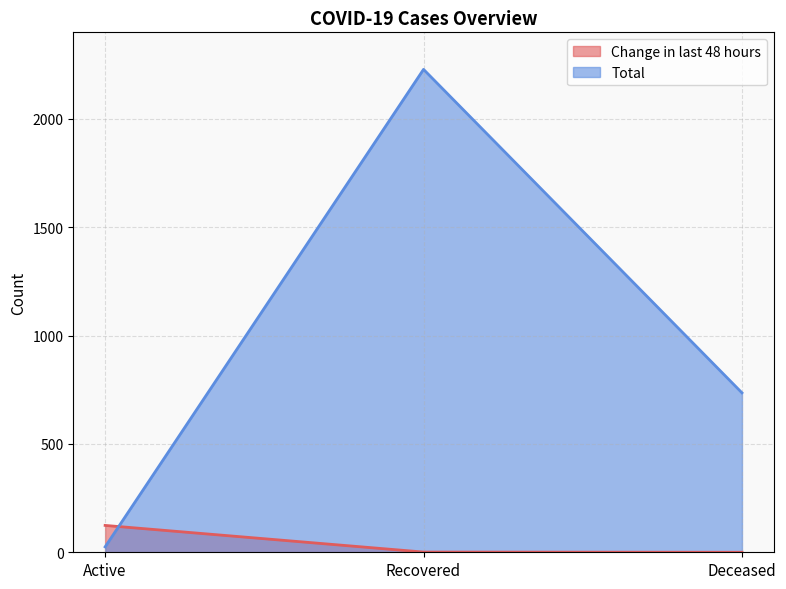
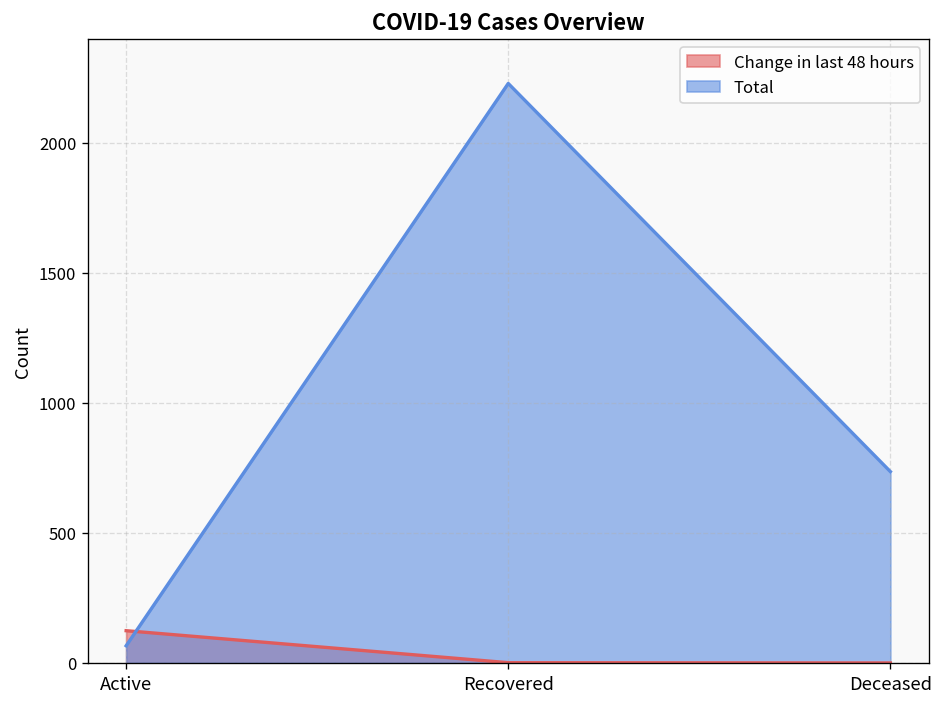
Total, Active: 30 -> 70
